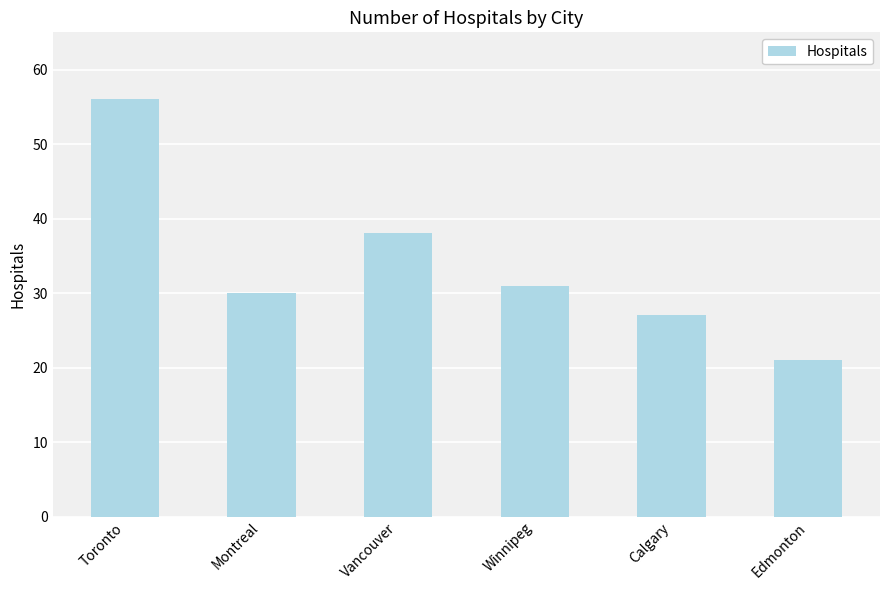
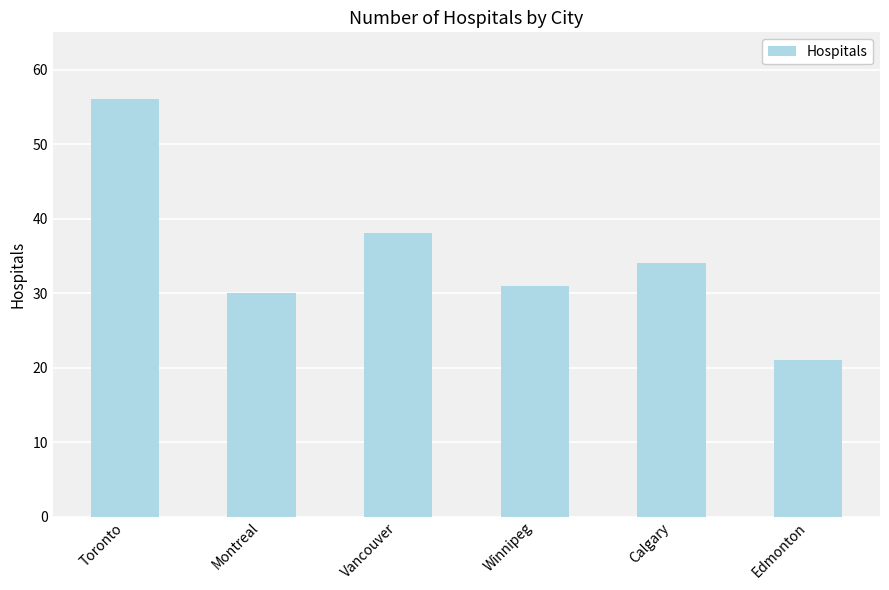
Calgary: 27 -> 34
